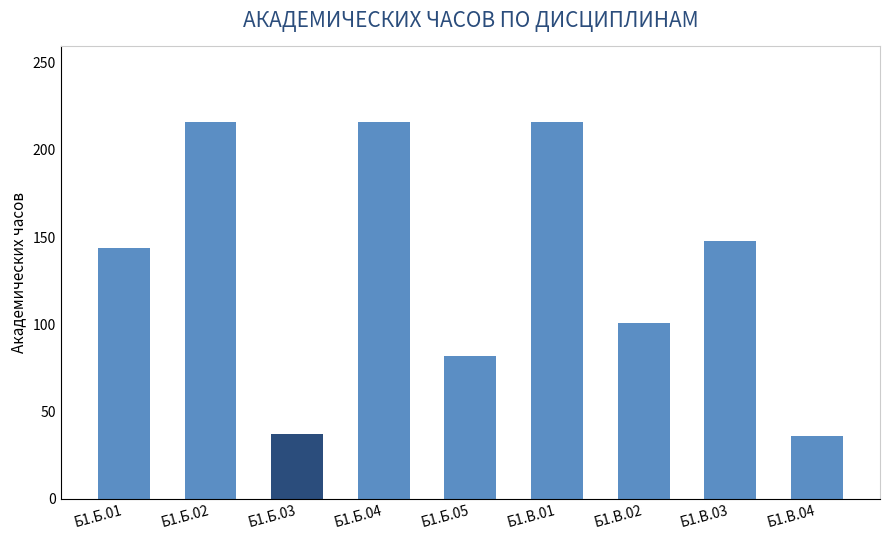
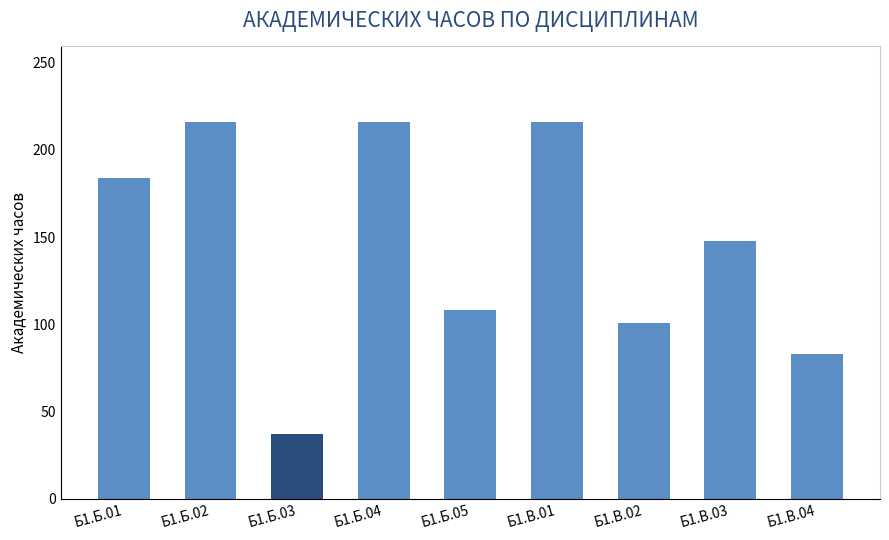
Б1.Б.01: 144 -> 184
Б1.Б.05: 82 -> 108
Б1.В.04: 36 -> 83
